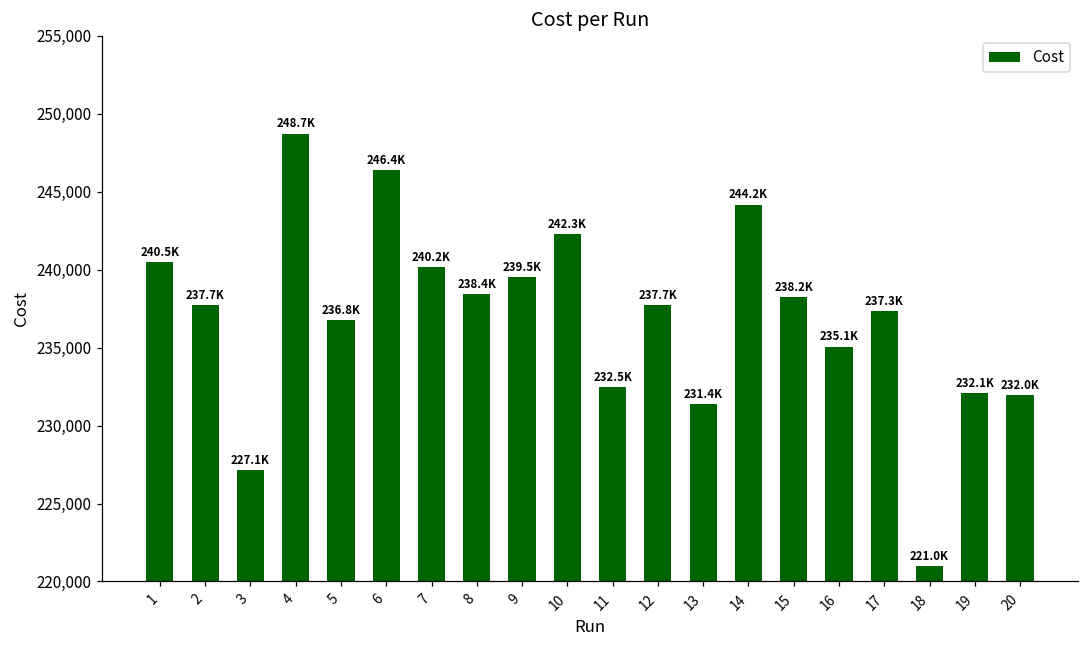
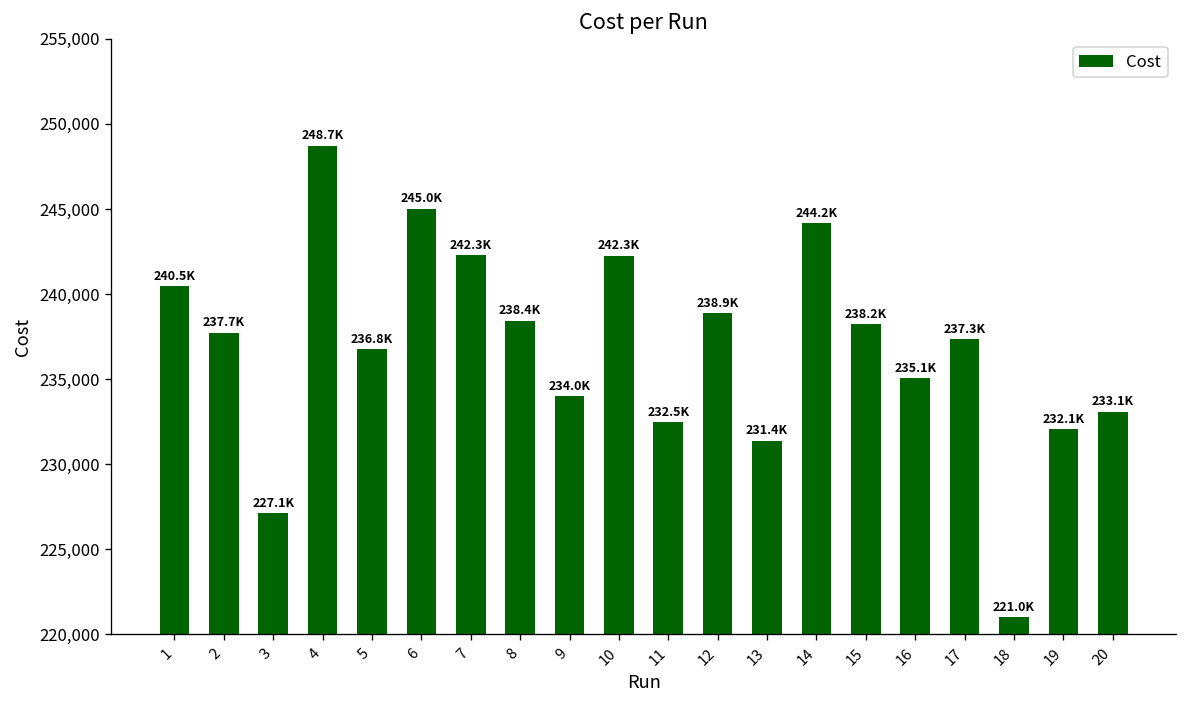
6: 246.4K -> 245.0K
7: 240.2K -> 242.3K
9: 239.5K -> 234.0K
12: 237.7K -> 238.9K
20: 232.0K -> 233.1K
